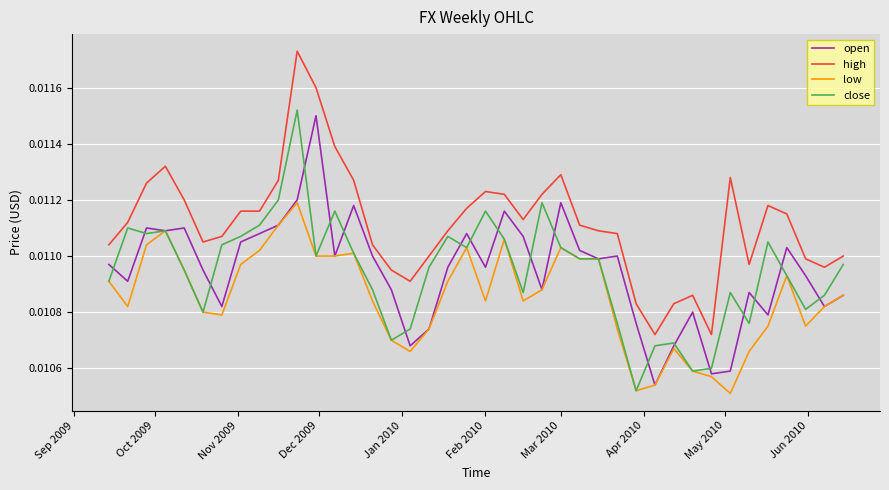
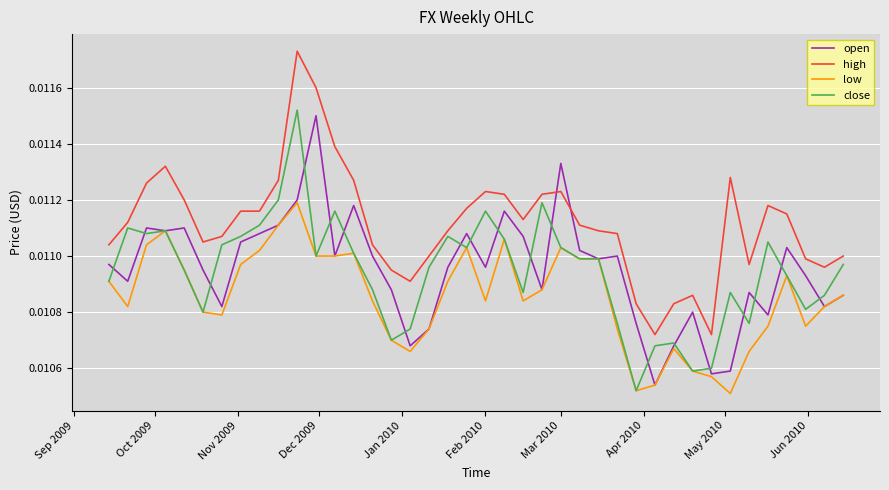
open, Mar 2010: 0.01119 -> 0.01133
high, Mar 2010: 0.01129 -> 0.01123
